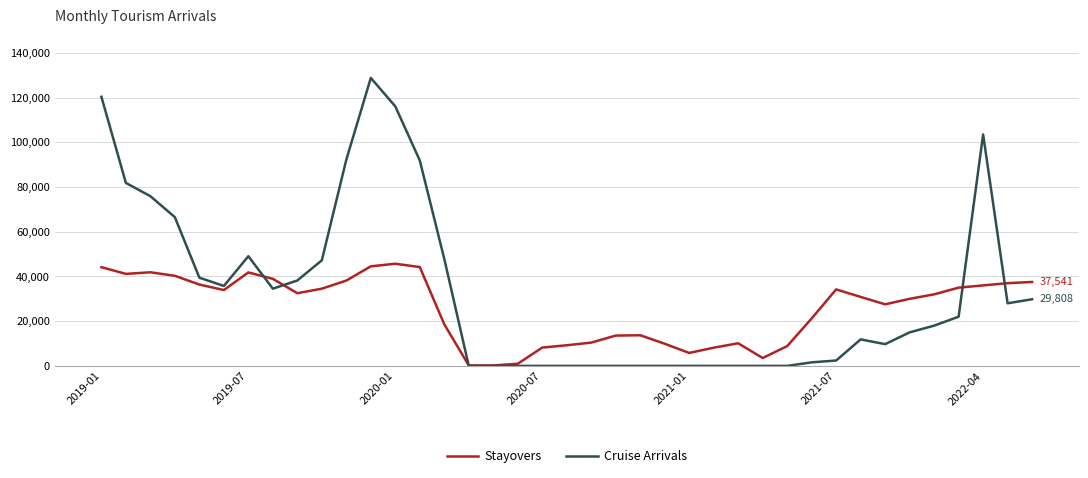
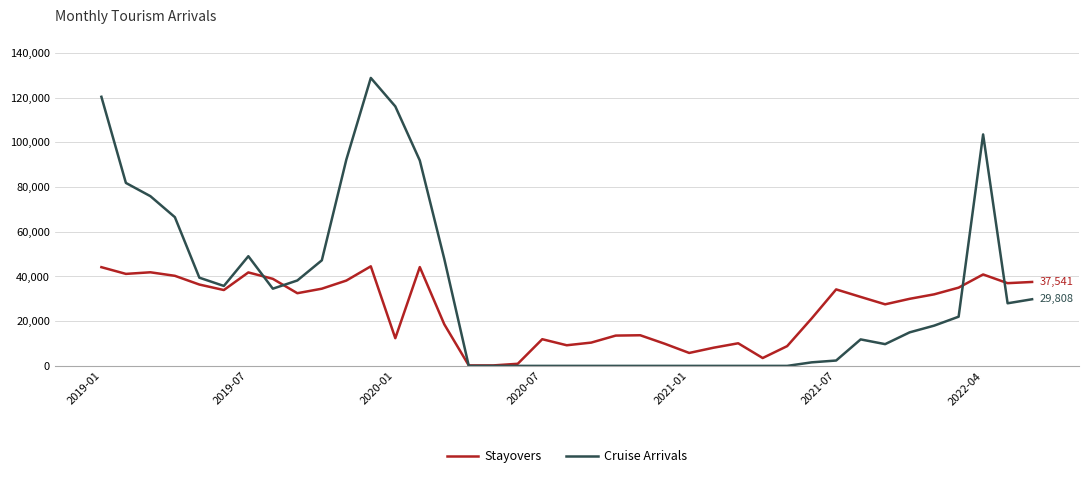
Stayovers, 2020-01: 46,000 -> 12,000
Stayovers, 2020-07: 8,000 -> 12,000
Stayovers, 2022-04: 36,000 -> 41,000
